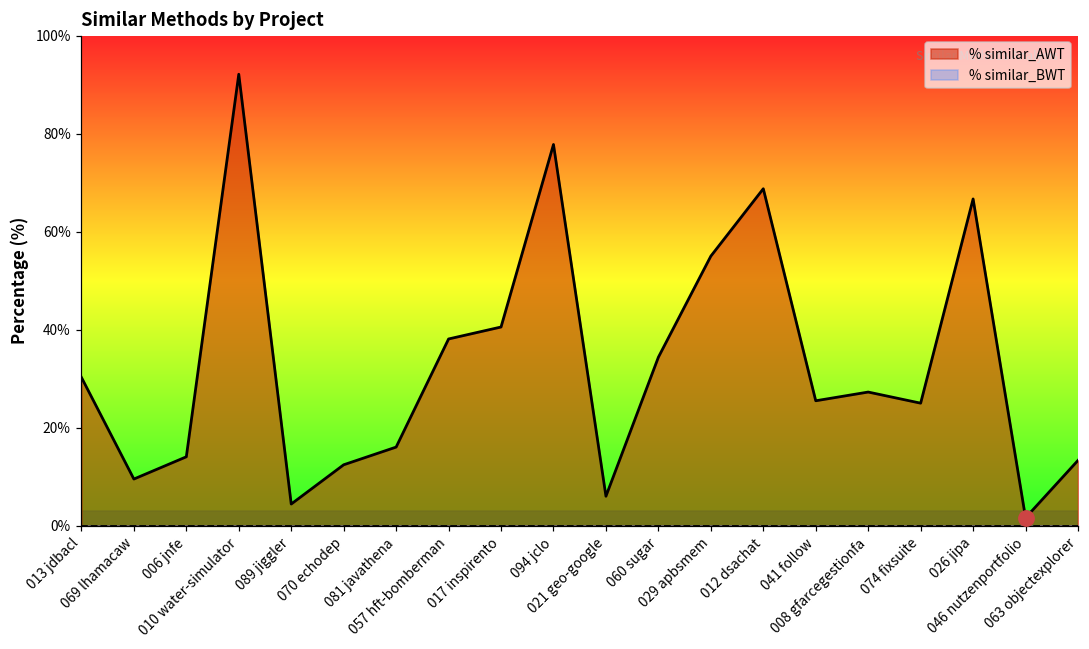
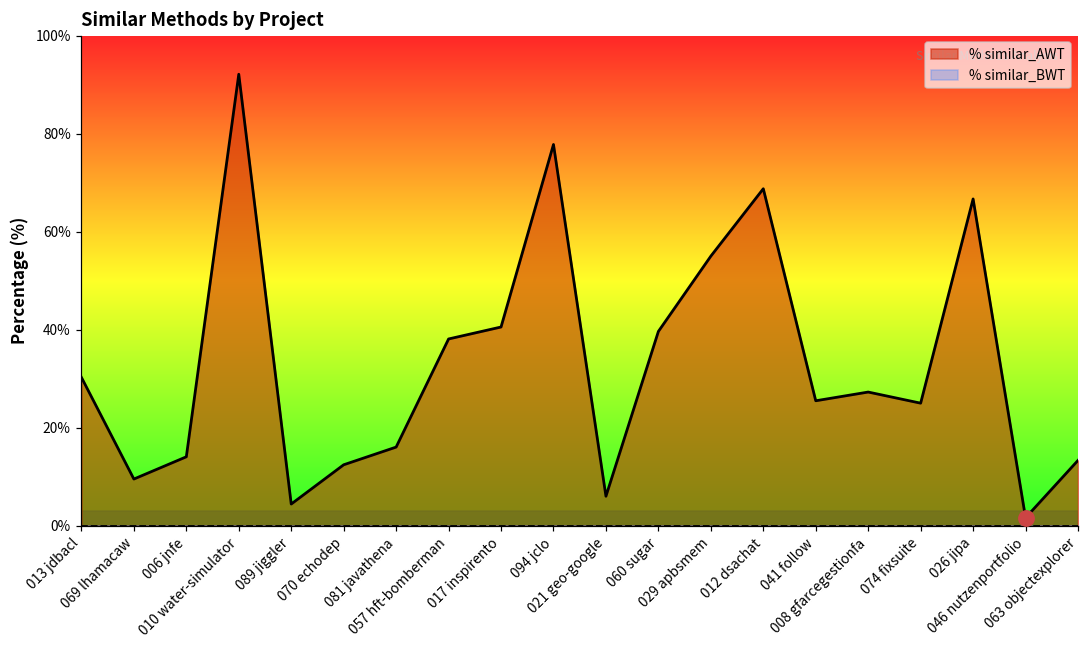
% similar_AWT, 060 sugar: 34% -> 40%
